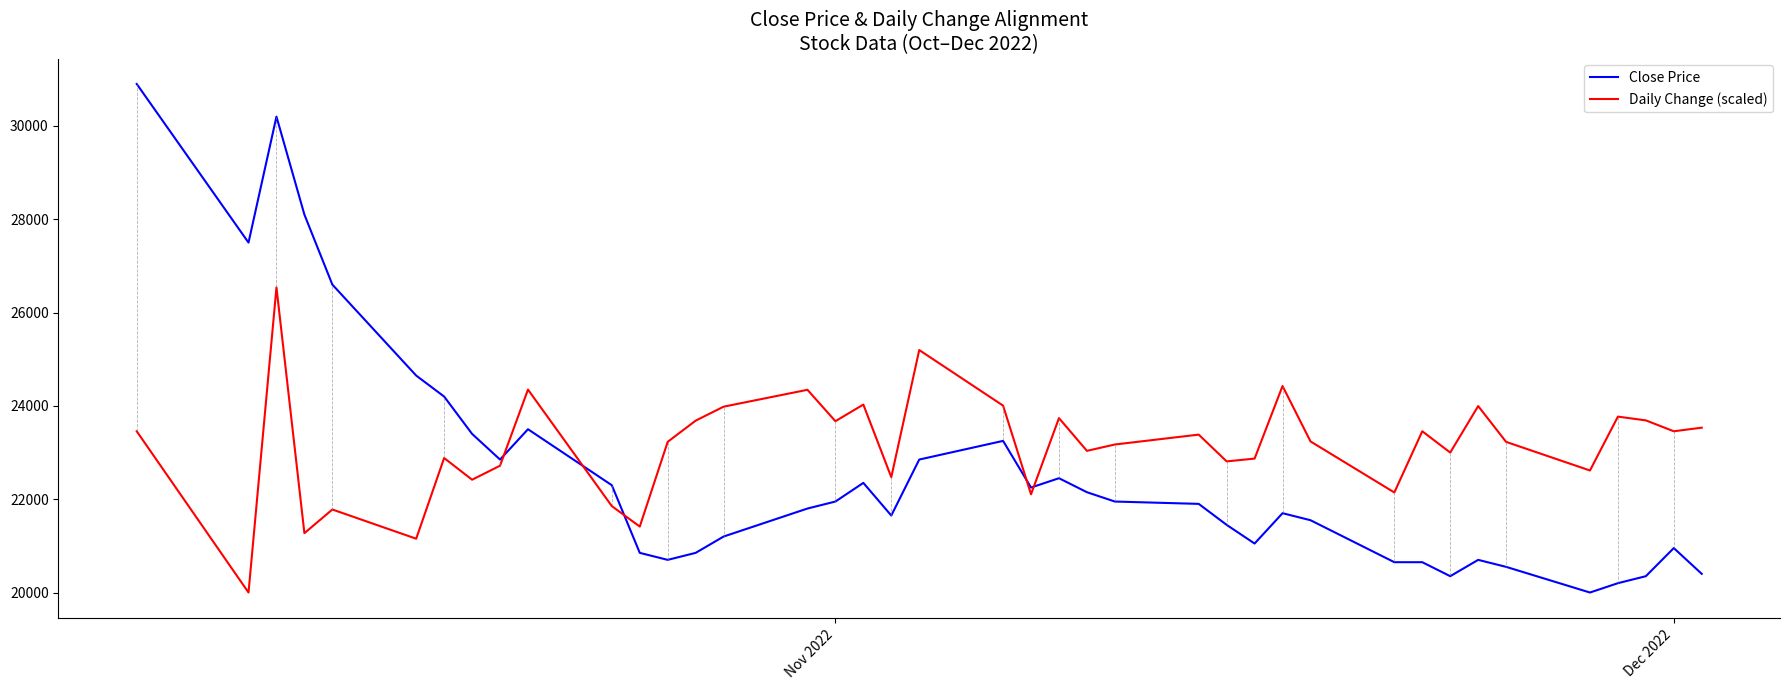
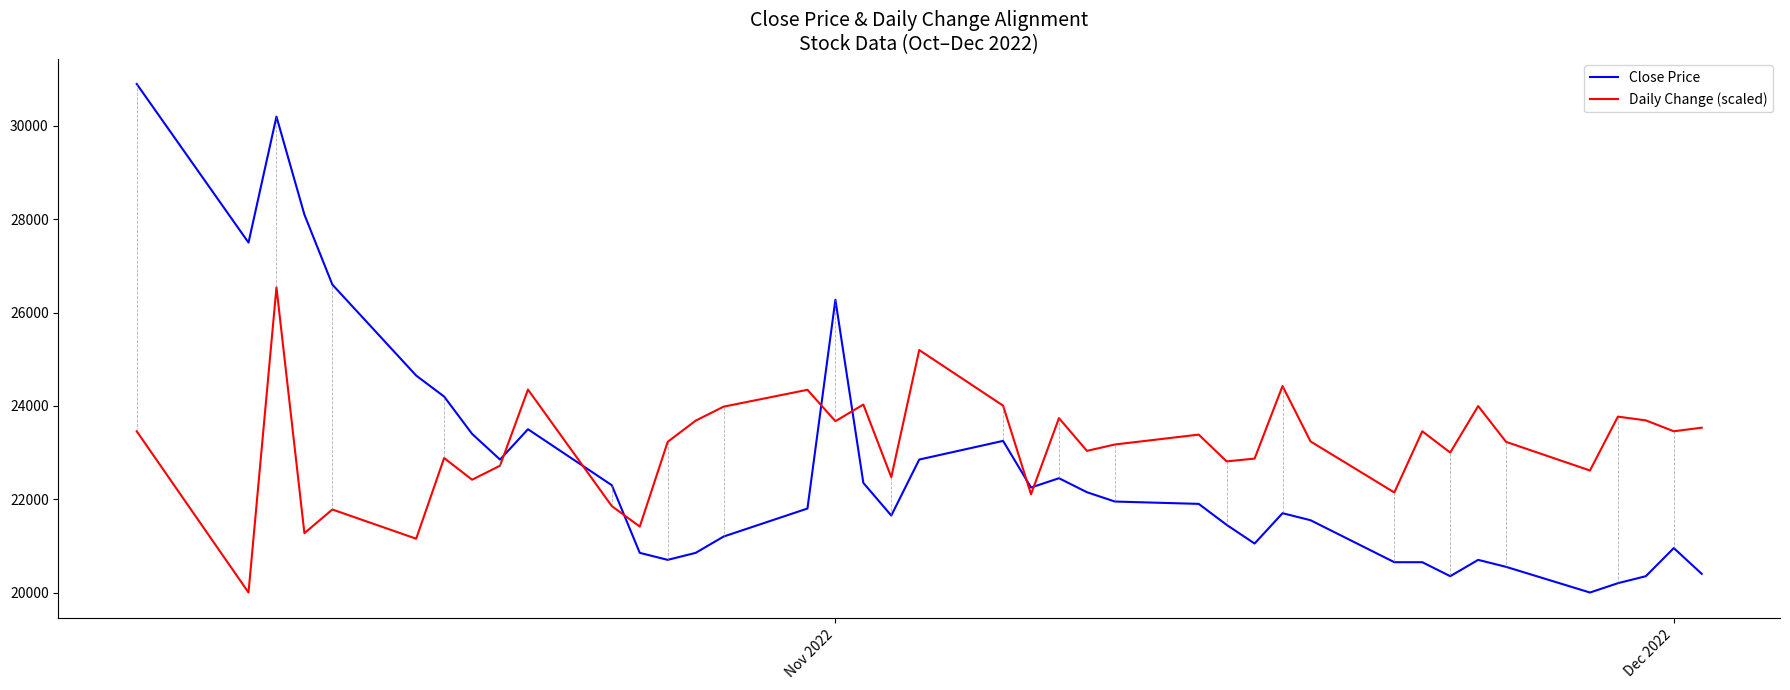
Close Price, Nov 2022: 22000 -> 26300
